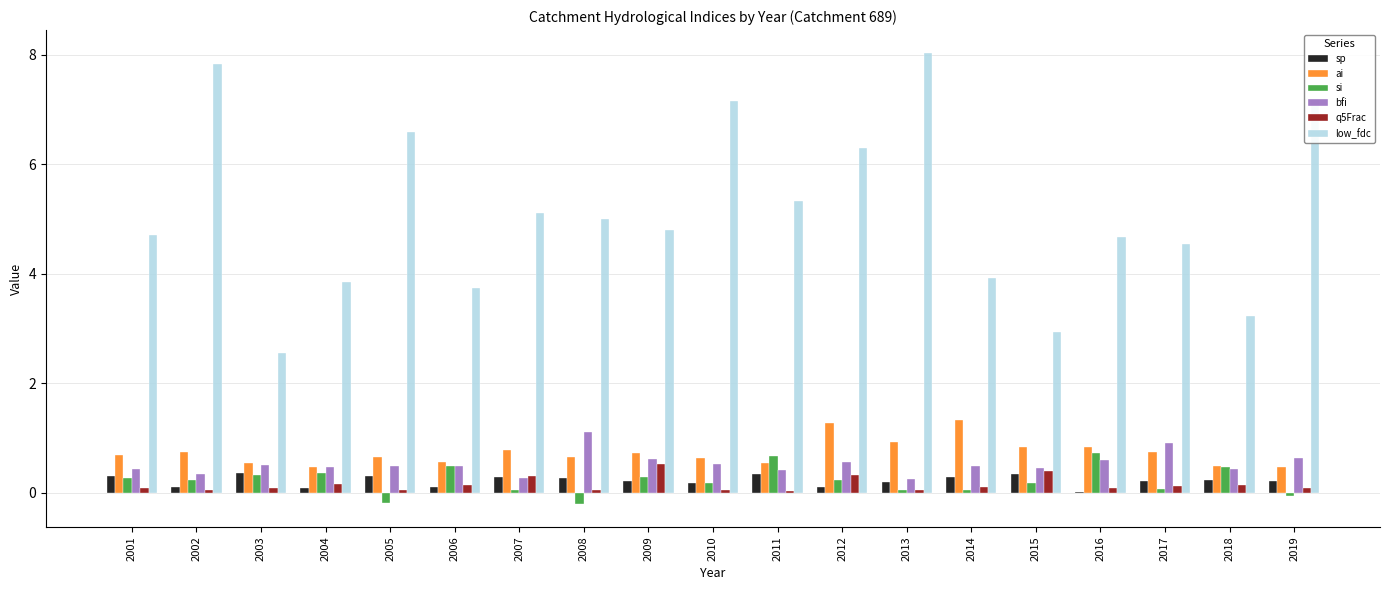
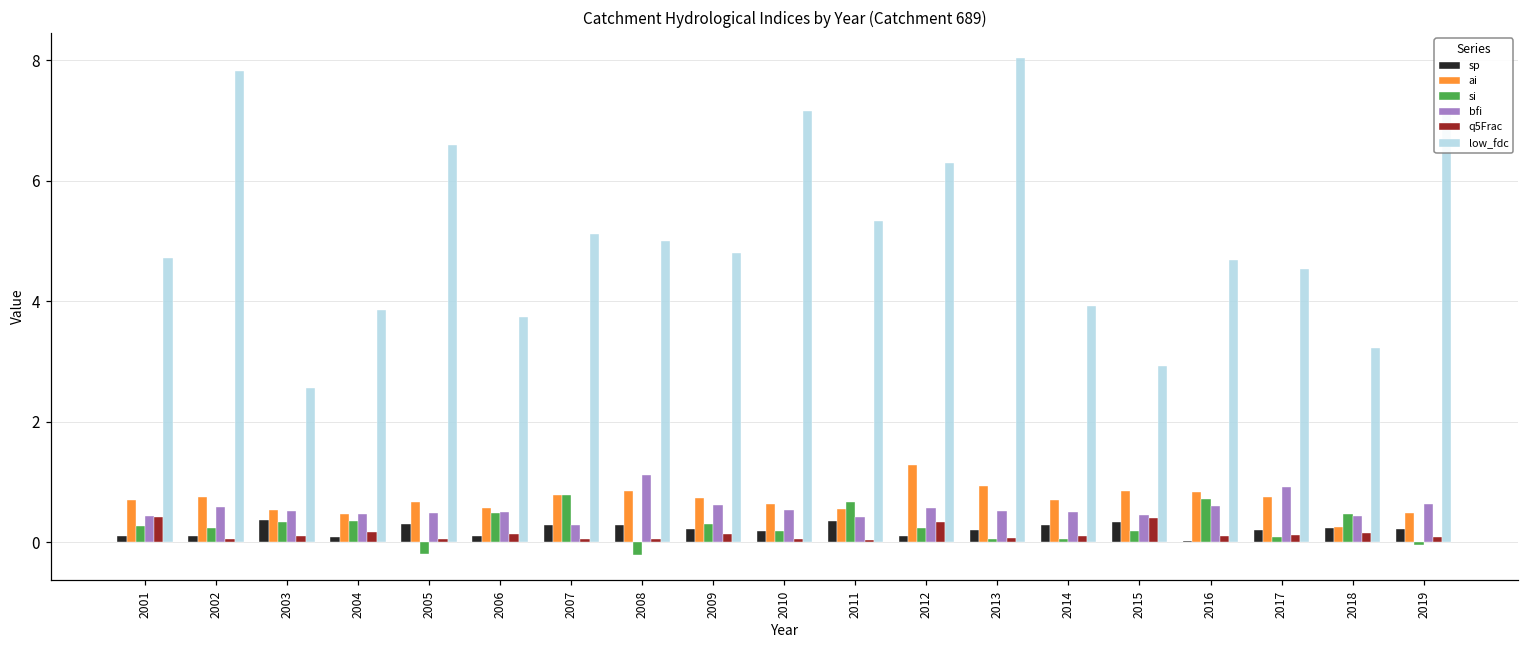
sp, 2001: 0.3 -> 0.1
q5Frac, 2001: 0.1 -> 0.4
bfi, 2002: 0.4 -> 0.6
si, 2007: 0.0 -> 0.8
q5Frac, 2007: 0.3 -> 0.1
ai, 2008: 0.7 -> 0.8
q5Frac, 2009: 0.5 -> 0.1
bfi, 2013: 0.3 -> 0.5
ai, 2014: 1.3 -> 0.7
ai, 2018: 0.5 -> 0.2
